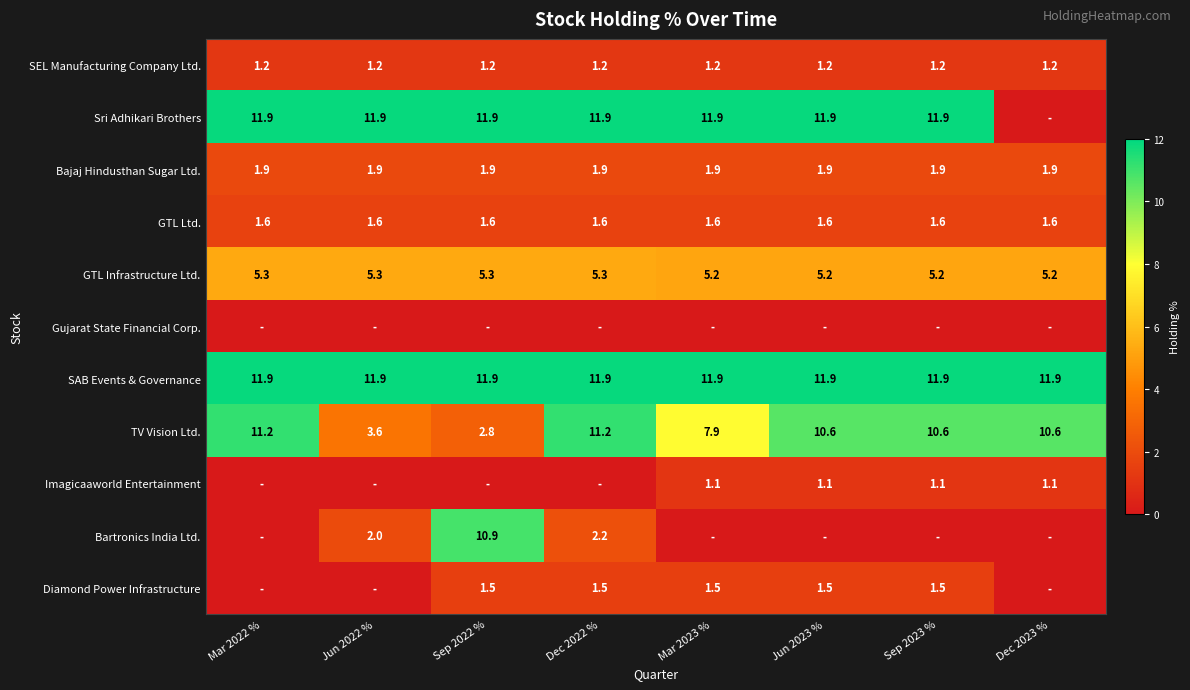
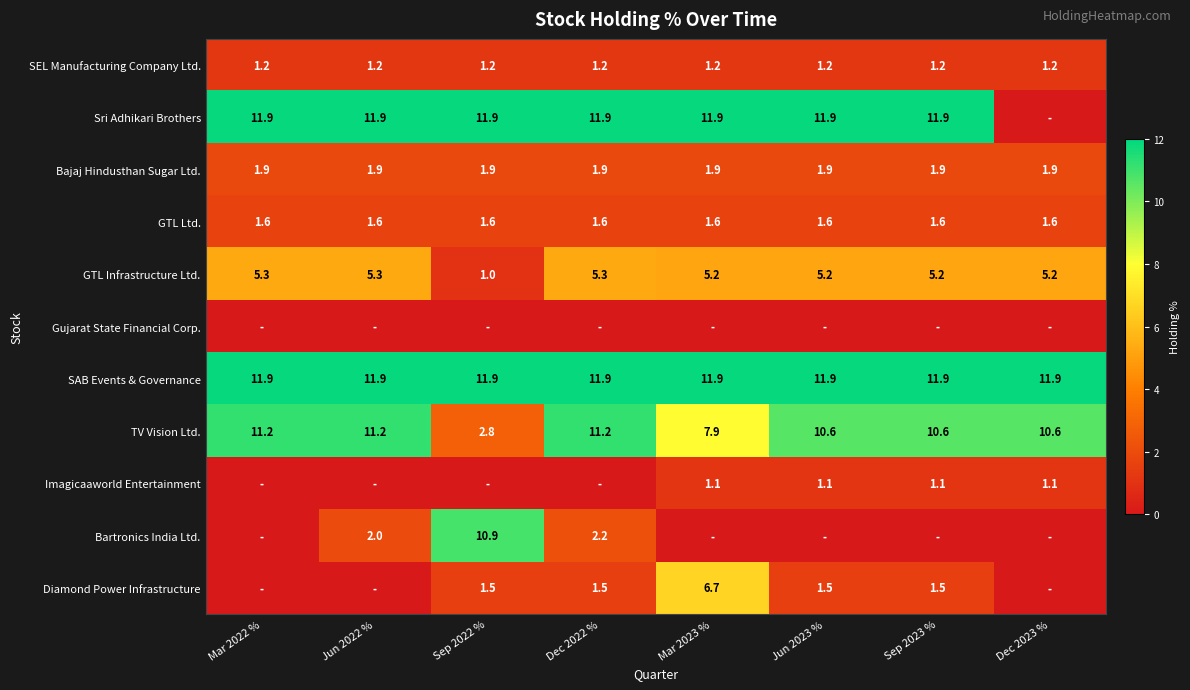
GTL Infrastructure Ltd., Sep 2022 %: 5.3 -> 1.0
TV Vision Ltd., Jun 2022 %: 3.6 -> 11.2
Diamond Power Infrastructure, Mar 2023 %: 1.5 -> 6.7
